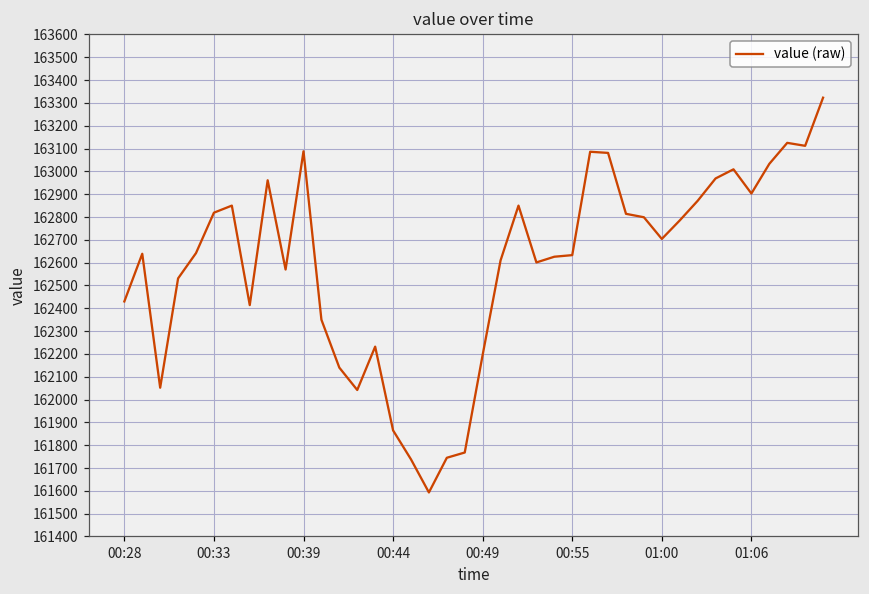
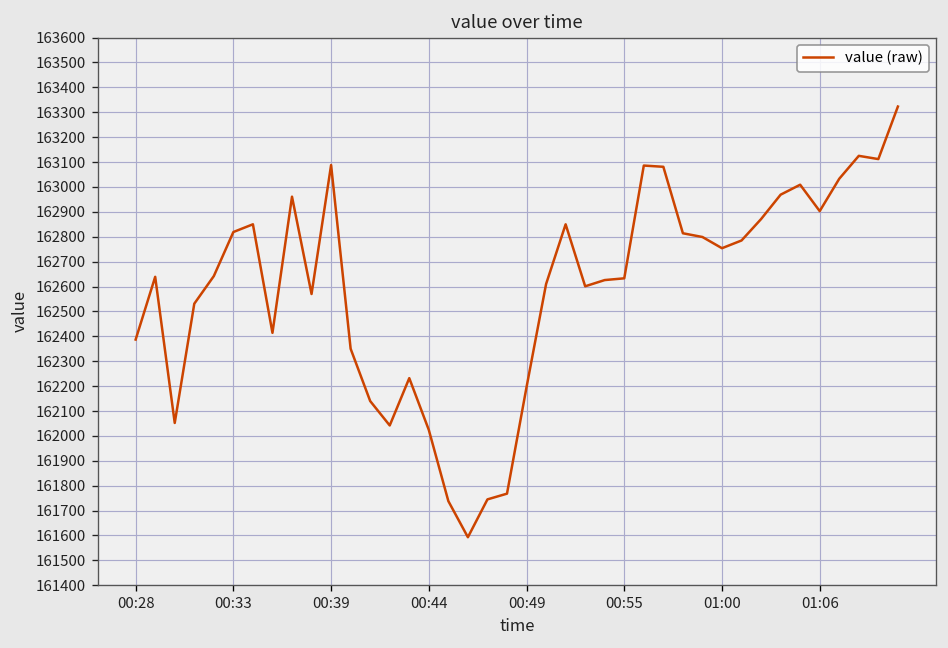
00:28: 162430 -> 162390
00:44: 161870 -> 162020
01:00: 162700 -> 162750
